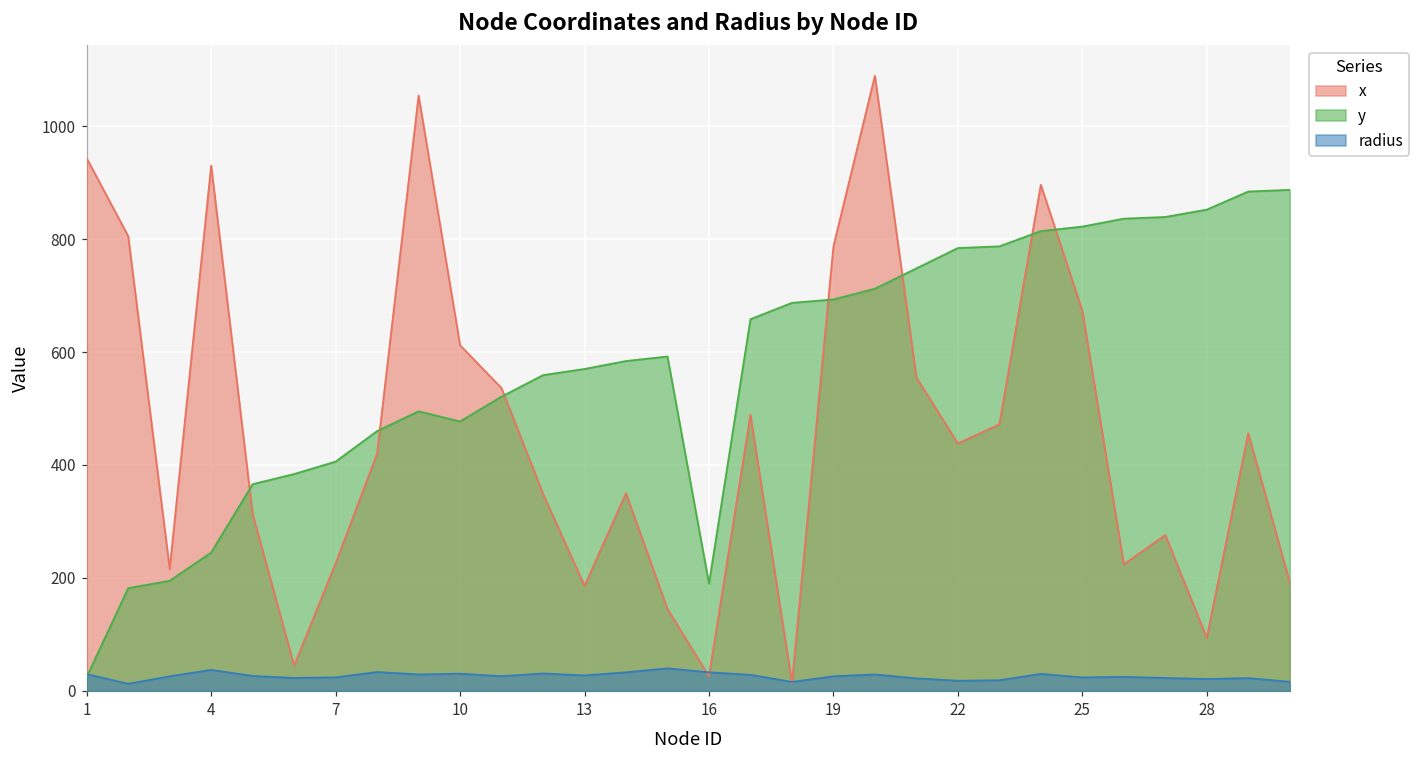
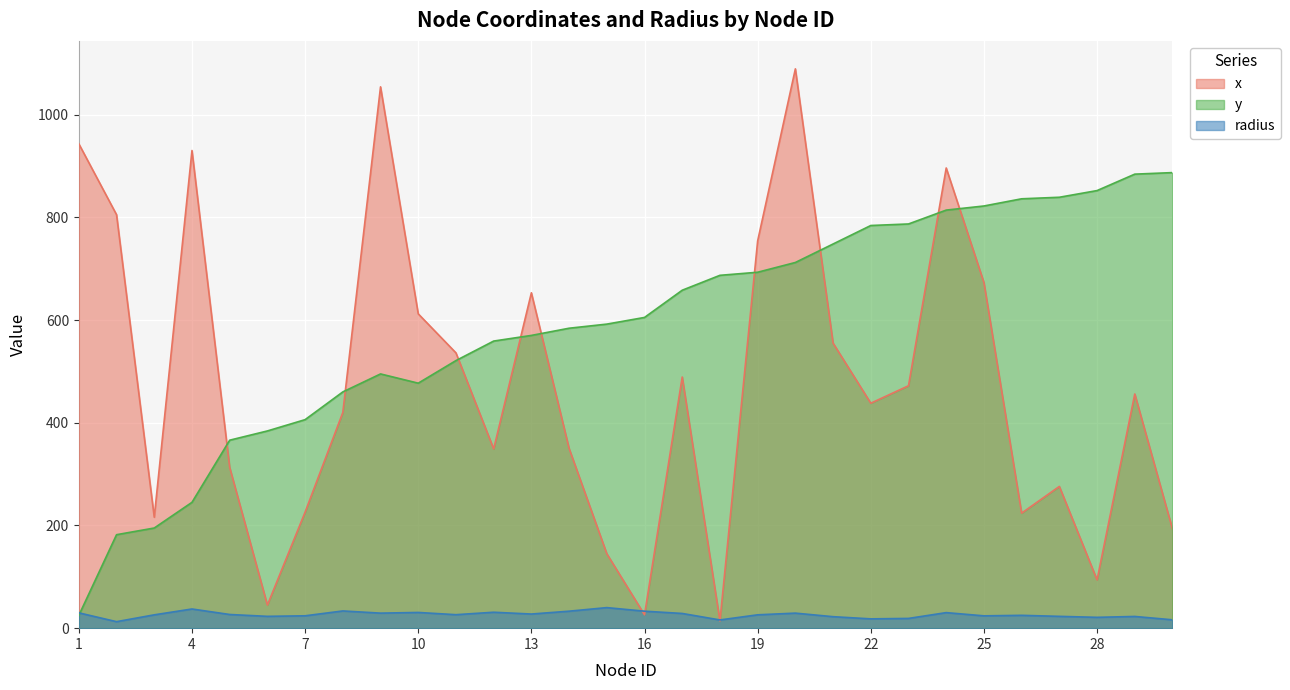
x, 13: 190 -> 650
y, 16: 190 -> 610
x, 19: 790 -> 750
